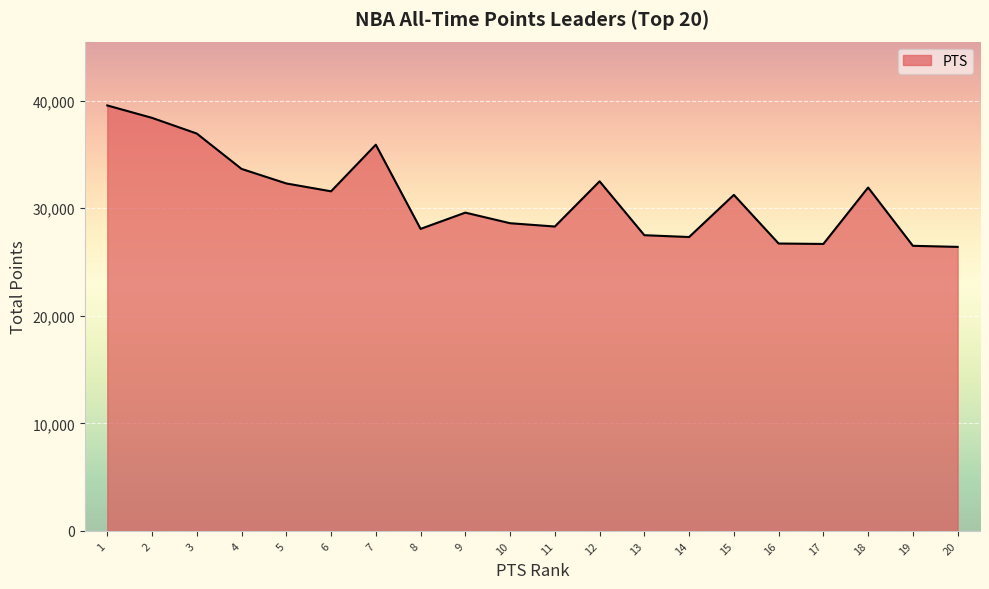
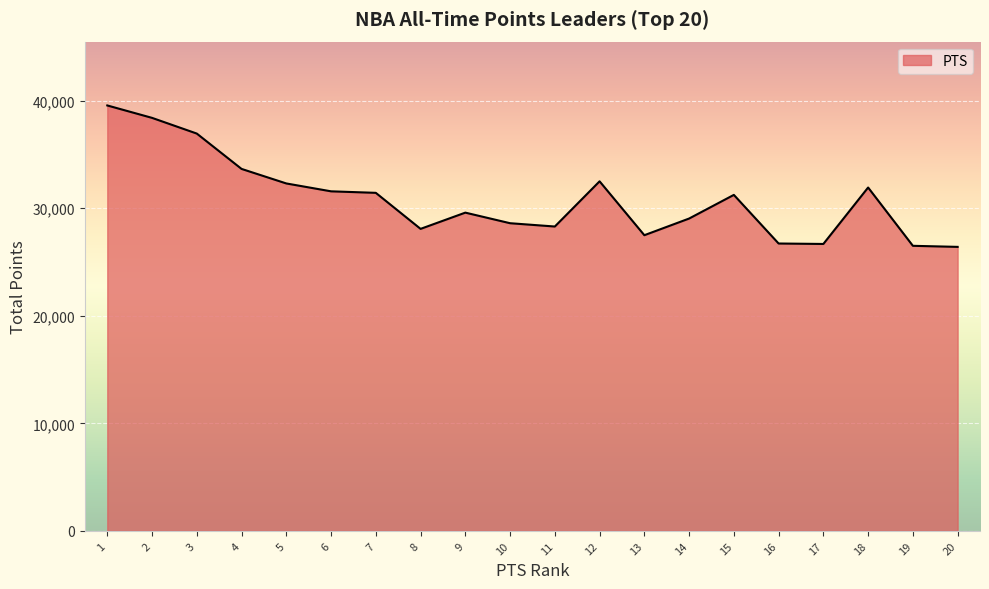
7: 35,900 -> 31,400
14: 27,300 -> 29,000
